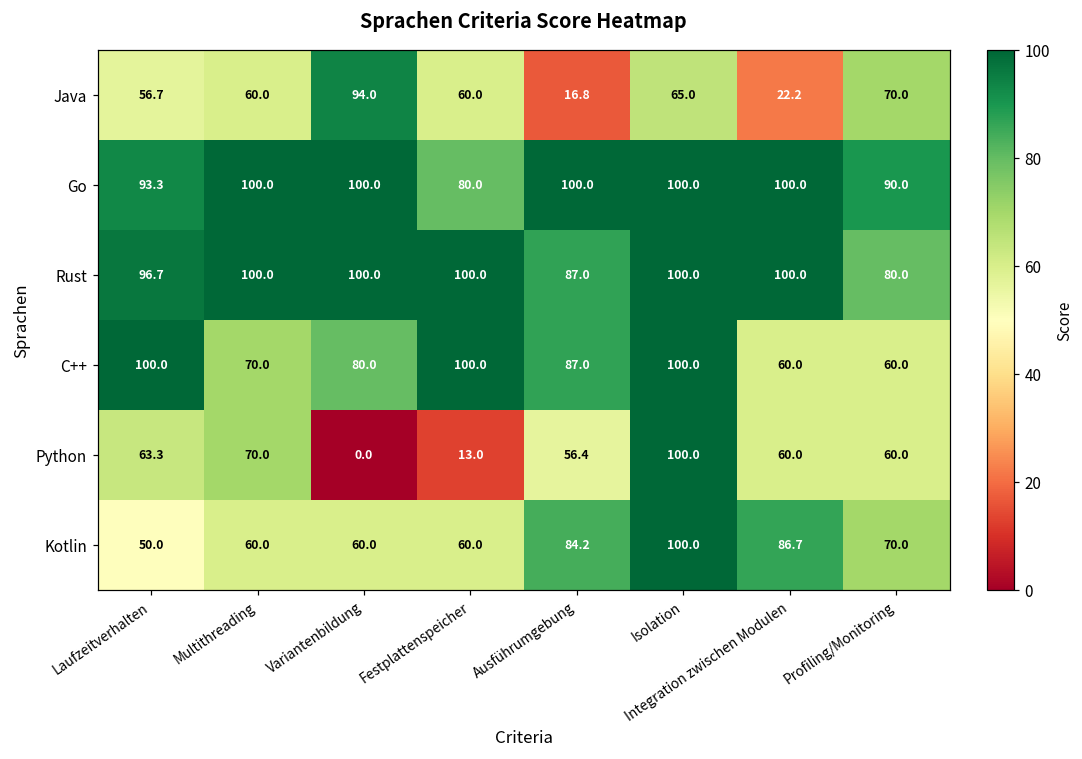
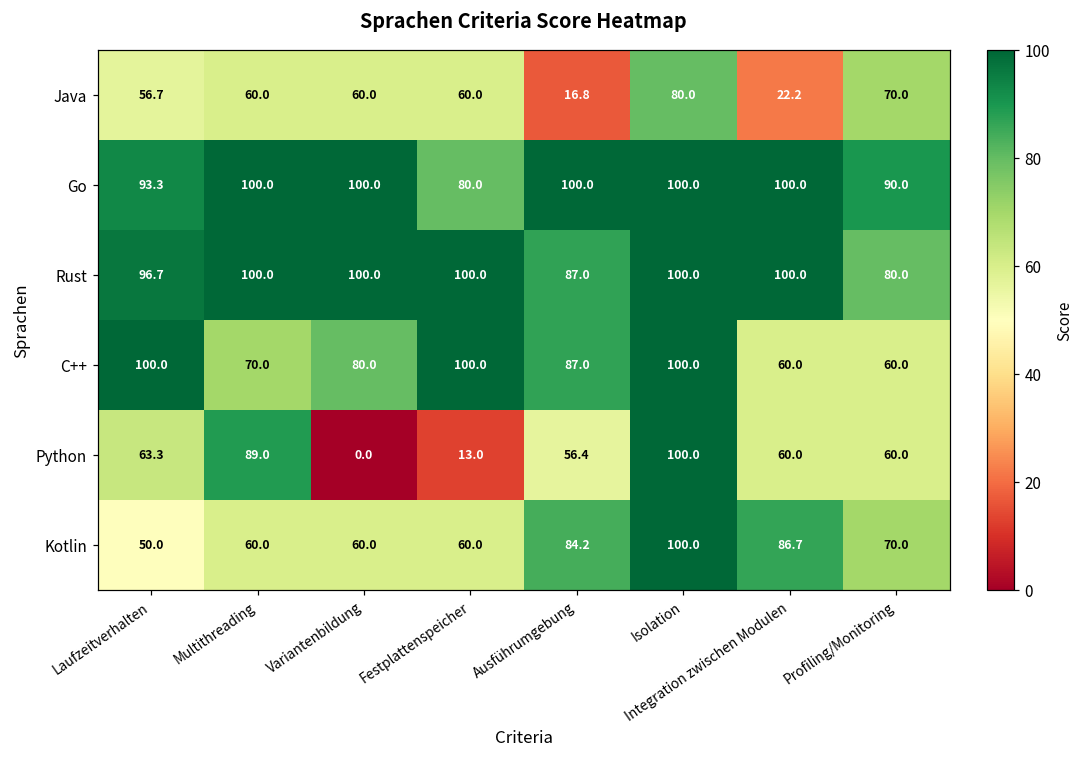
Java, Variantenbildung: 94.0 -> 60.0
Java, Isolation: 65.0 -> 80.0
Python, Multithreading: 70.0 -> 89.0
